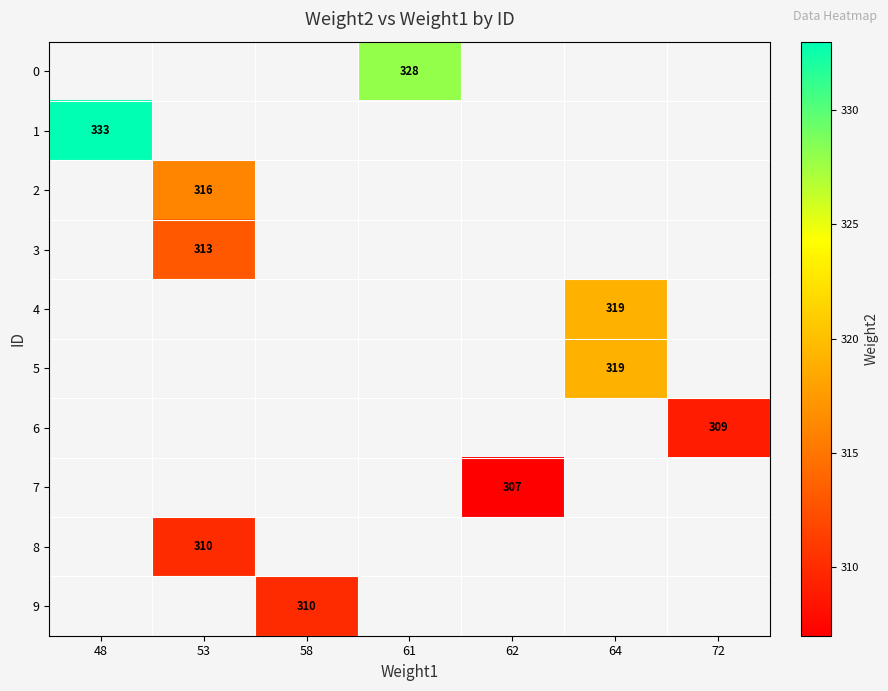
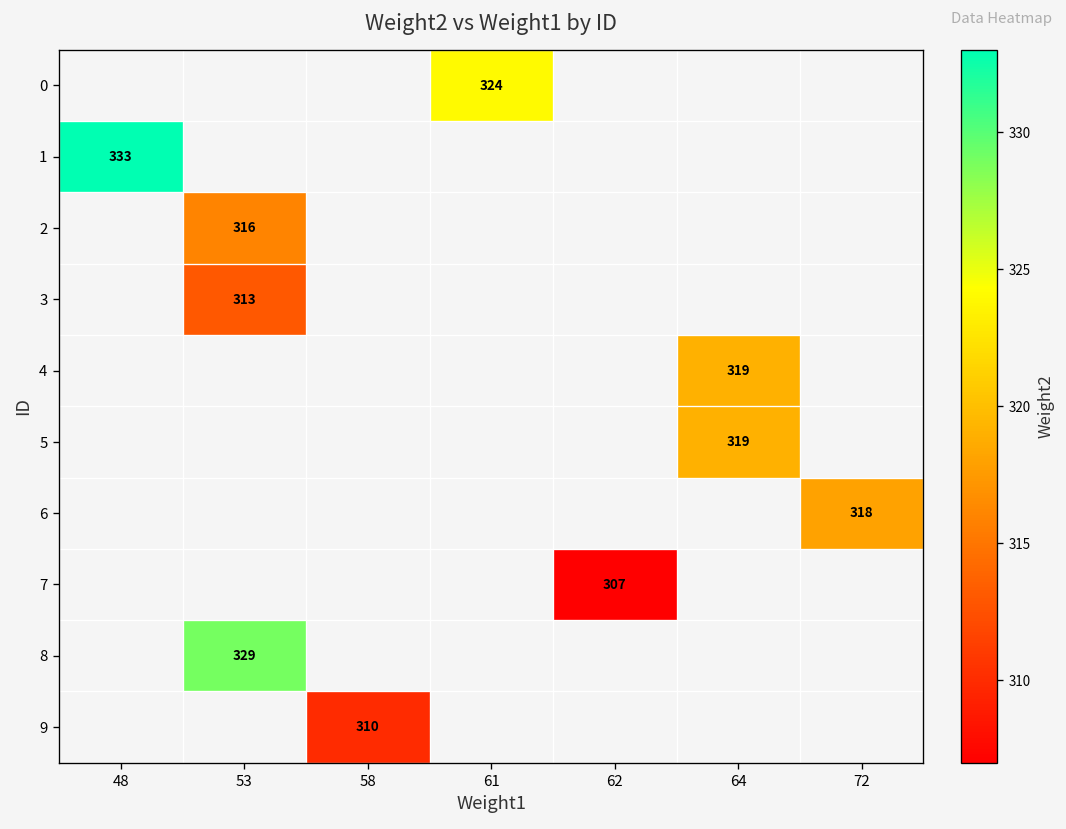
0, 61: 328 -> 324
6, 72: 309 -> 318
8, 53: 310 -> 329
